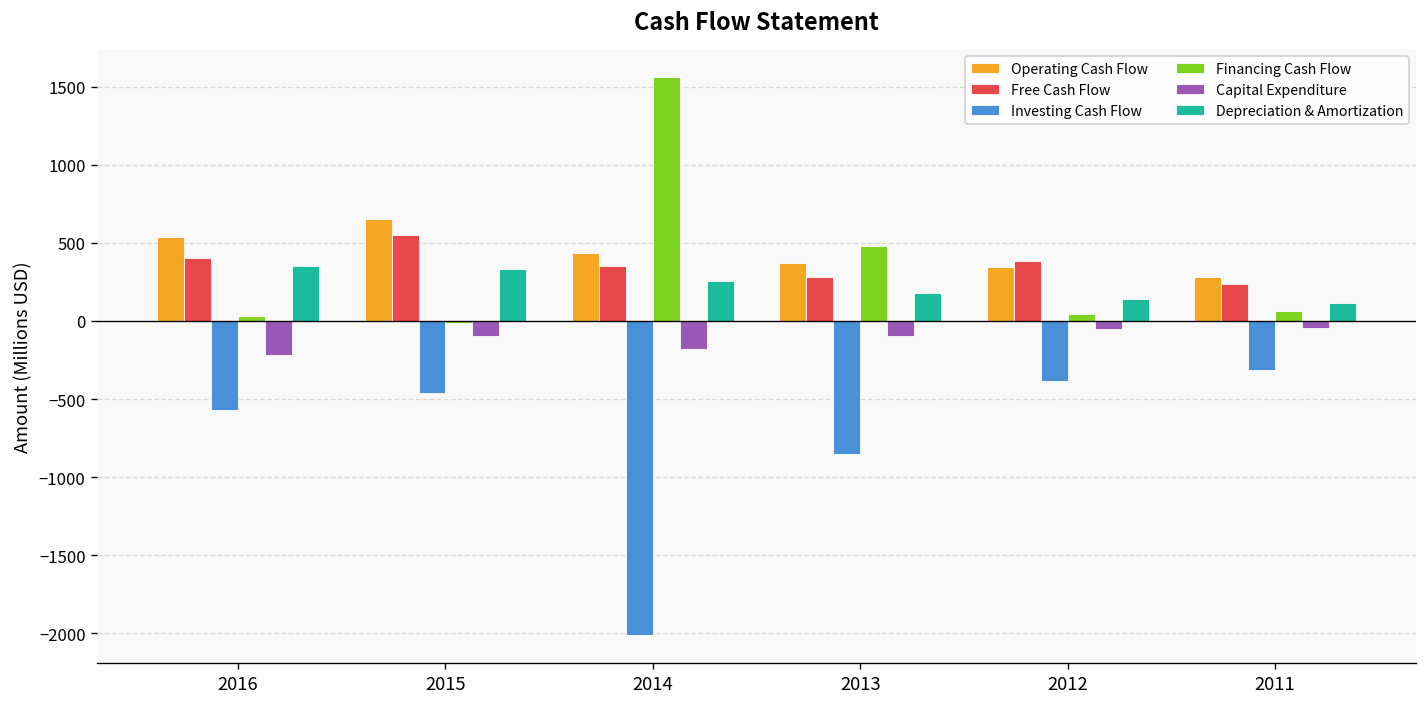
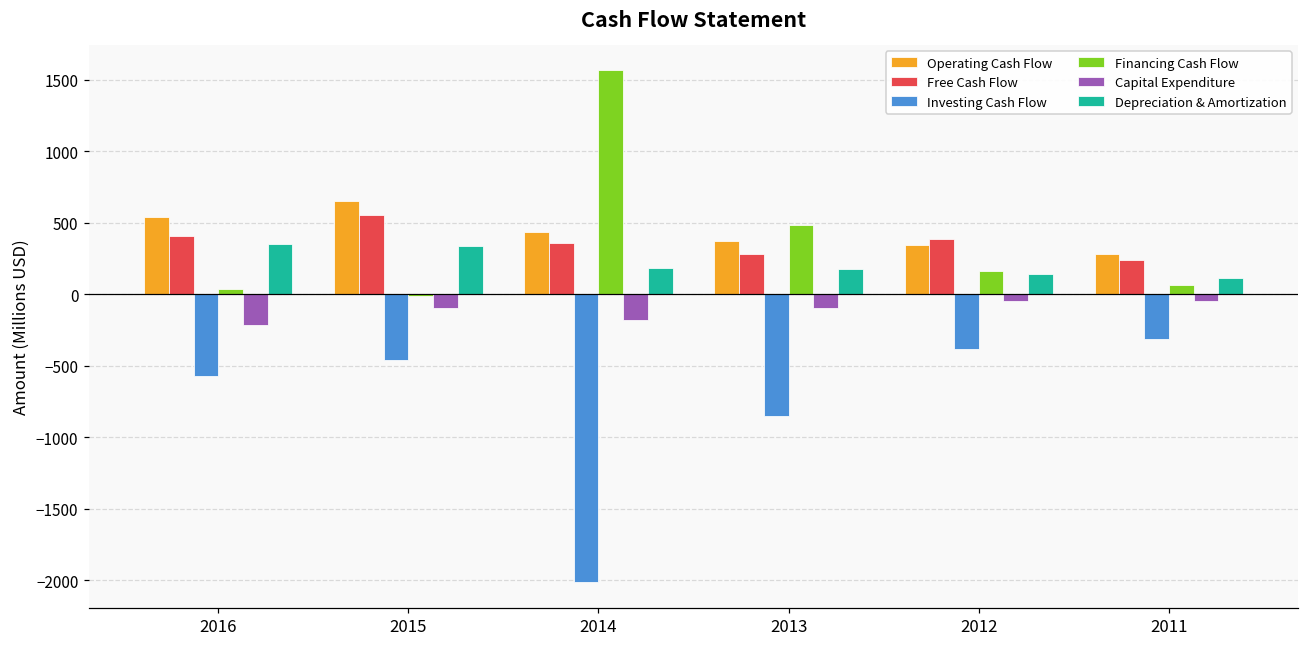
Depreciation & Amortization, 2014: 260 -> 180
Financing Cash Flow, 2012: 50 -> 160
